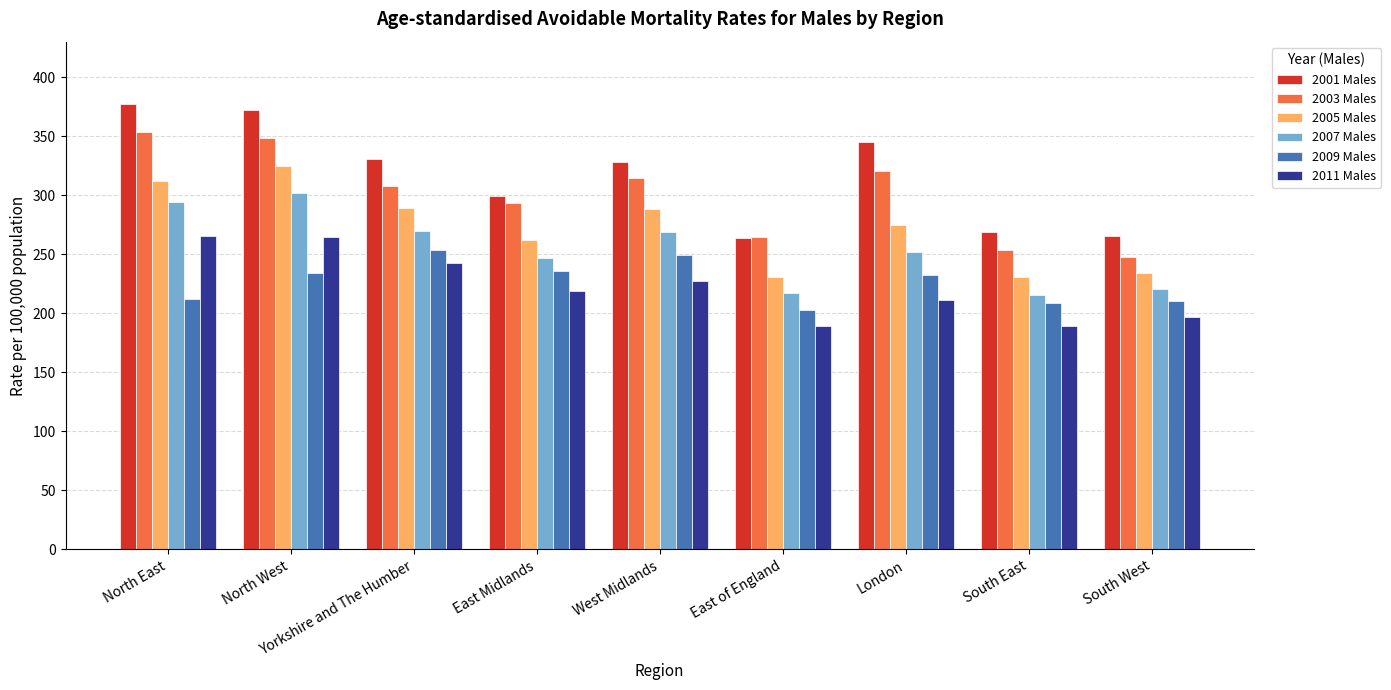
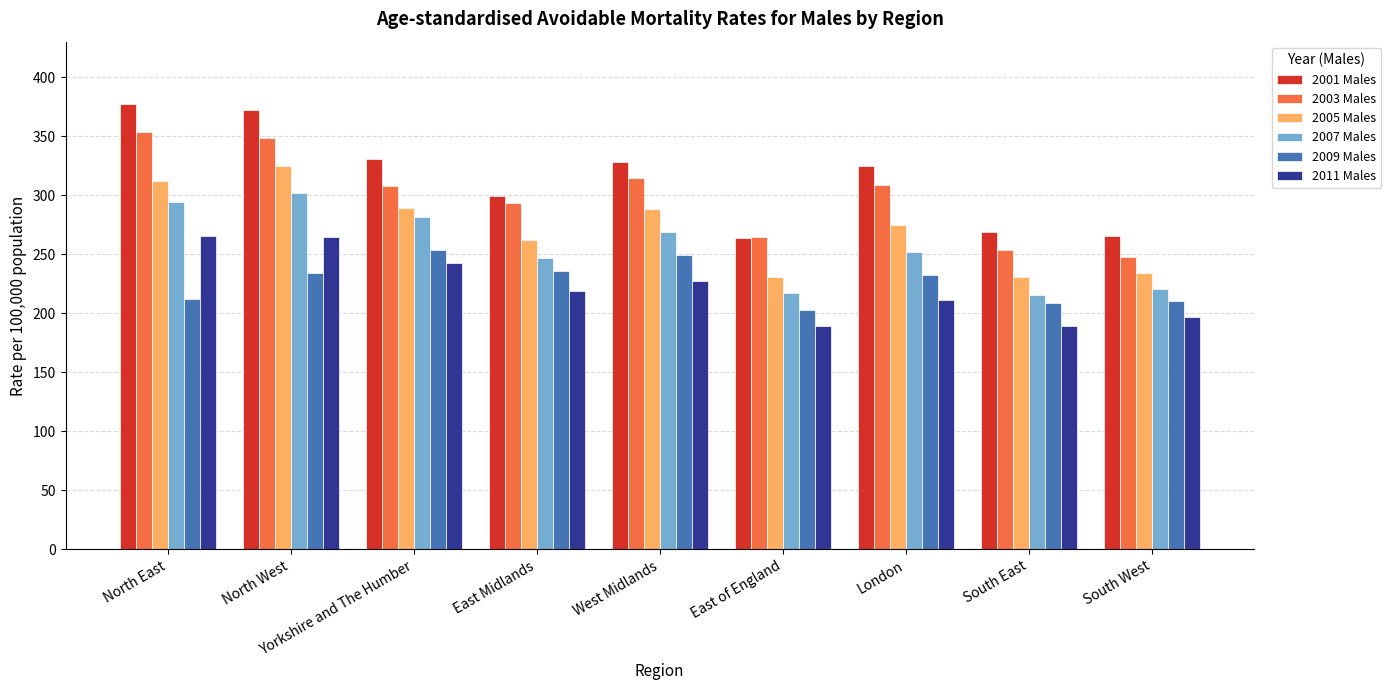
2007 Males, Yorkshire and The Humber: 270 -> 282
2001 Males, London: 345 -> 325
2003 Males, London: 320 -> 309
